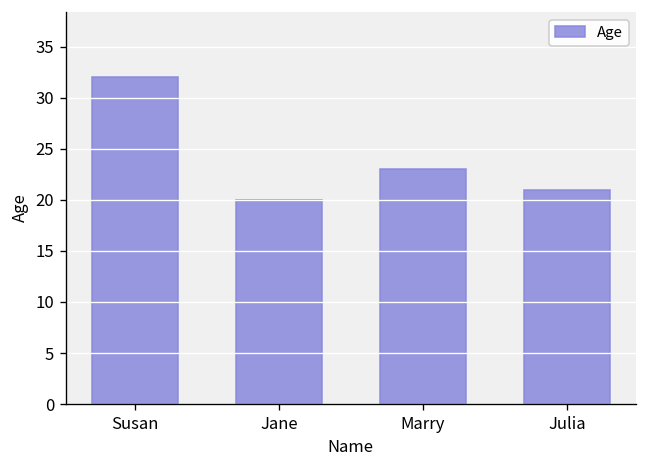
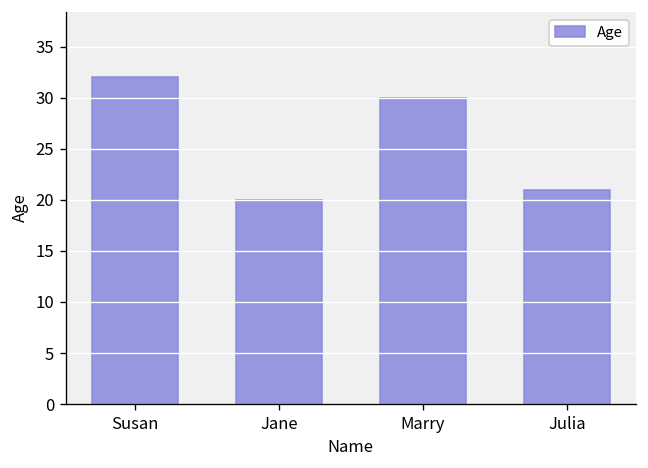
Marry: 23 -> 30
